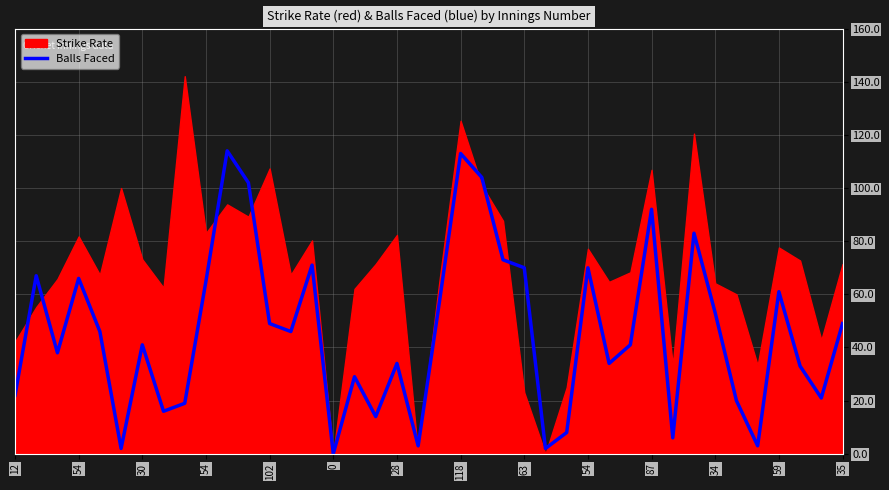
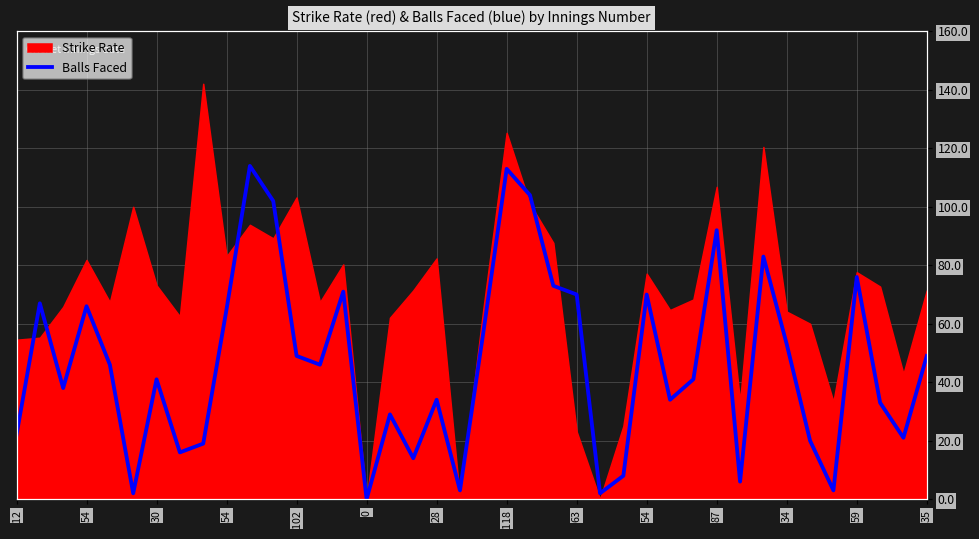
Strike Rate, 12: 42 -> 55
Strike Rate, 102: 107 -> 103
Balls Faced, 59: 61 -> 76
